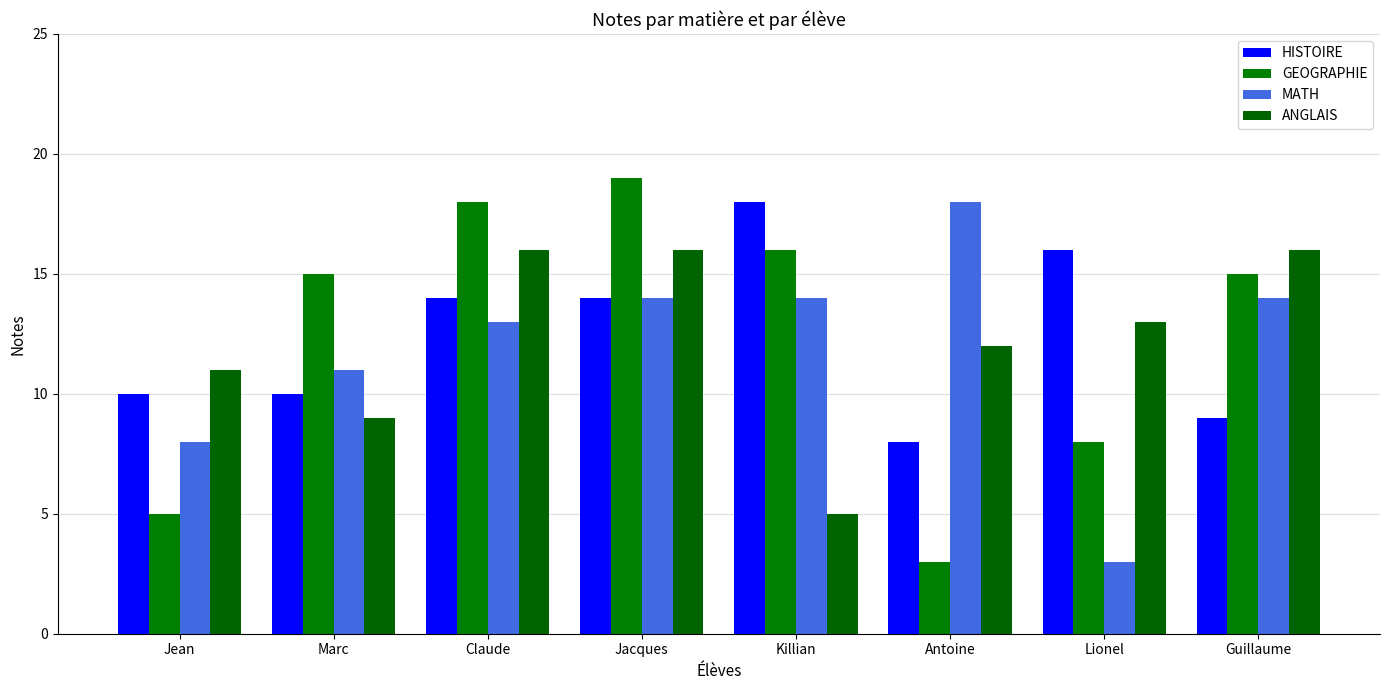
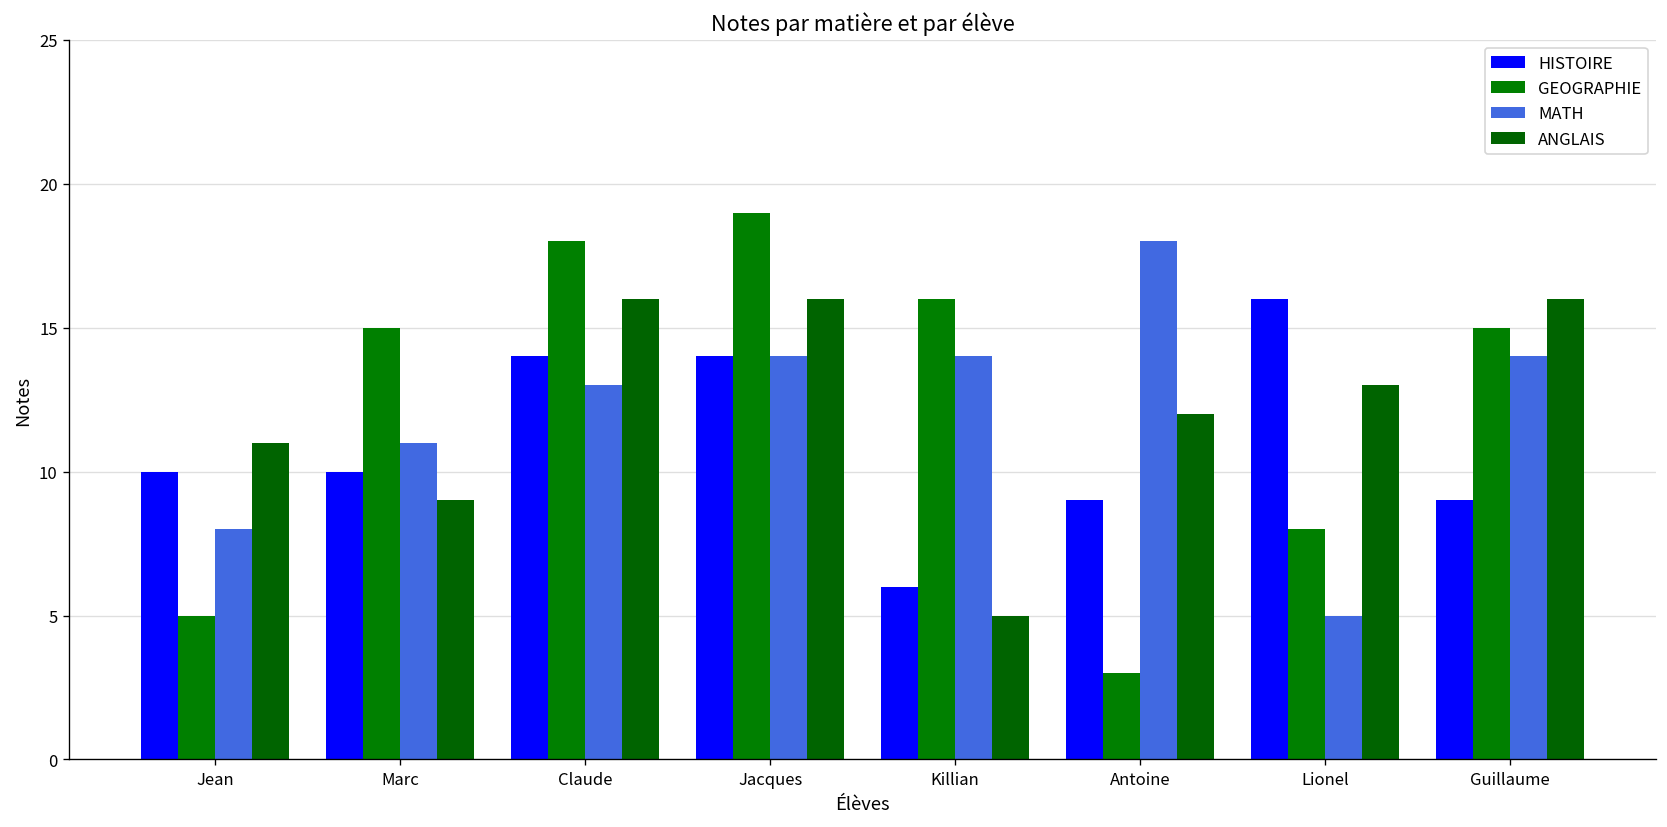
HISTOIRE, Killian: 18 -> 6
HISTOIRE, Antoine: 8 -> 9
MATH, Lionel: 3 -> 5
